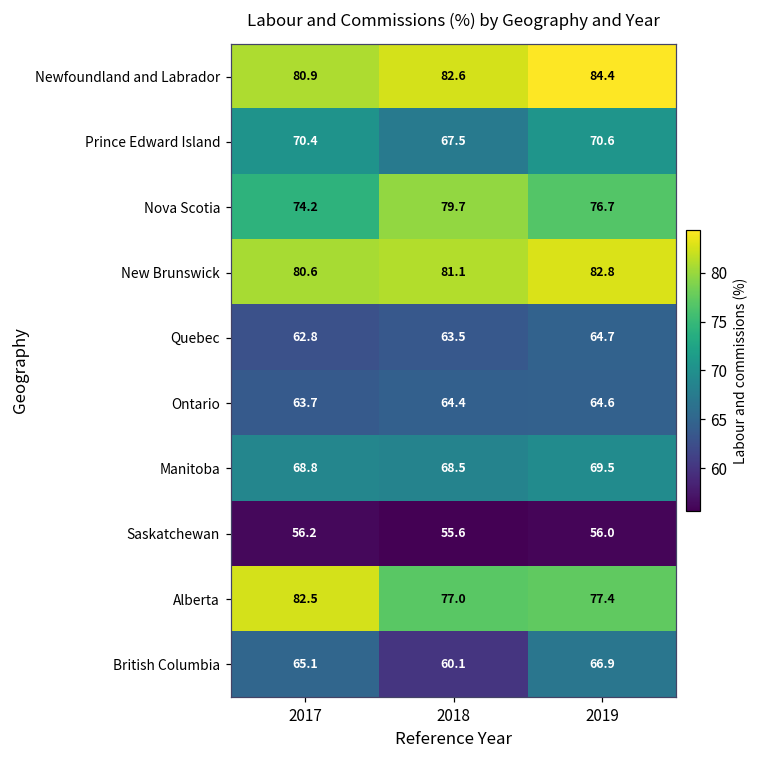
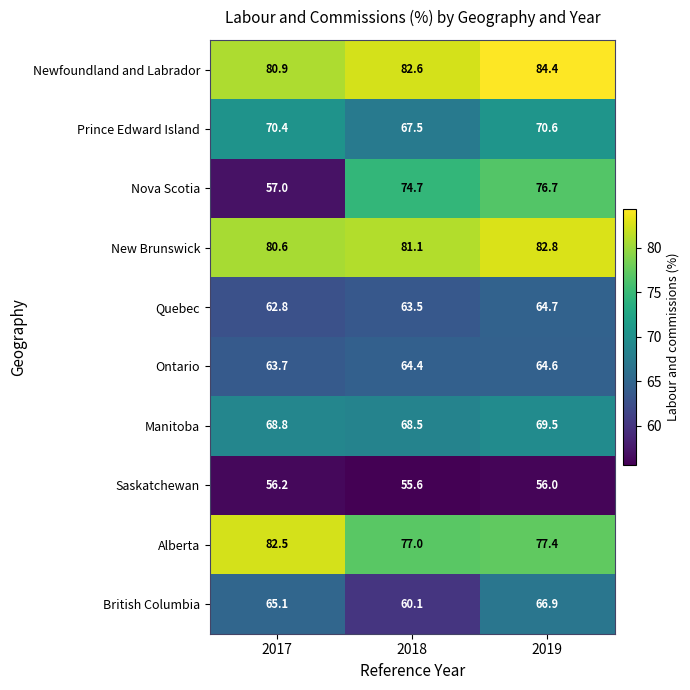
Nova Scotia, 2017: 74.2 -> 57.0
Nova Scotia, 2018: 79.7 -> 74.7
